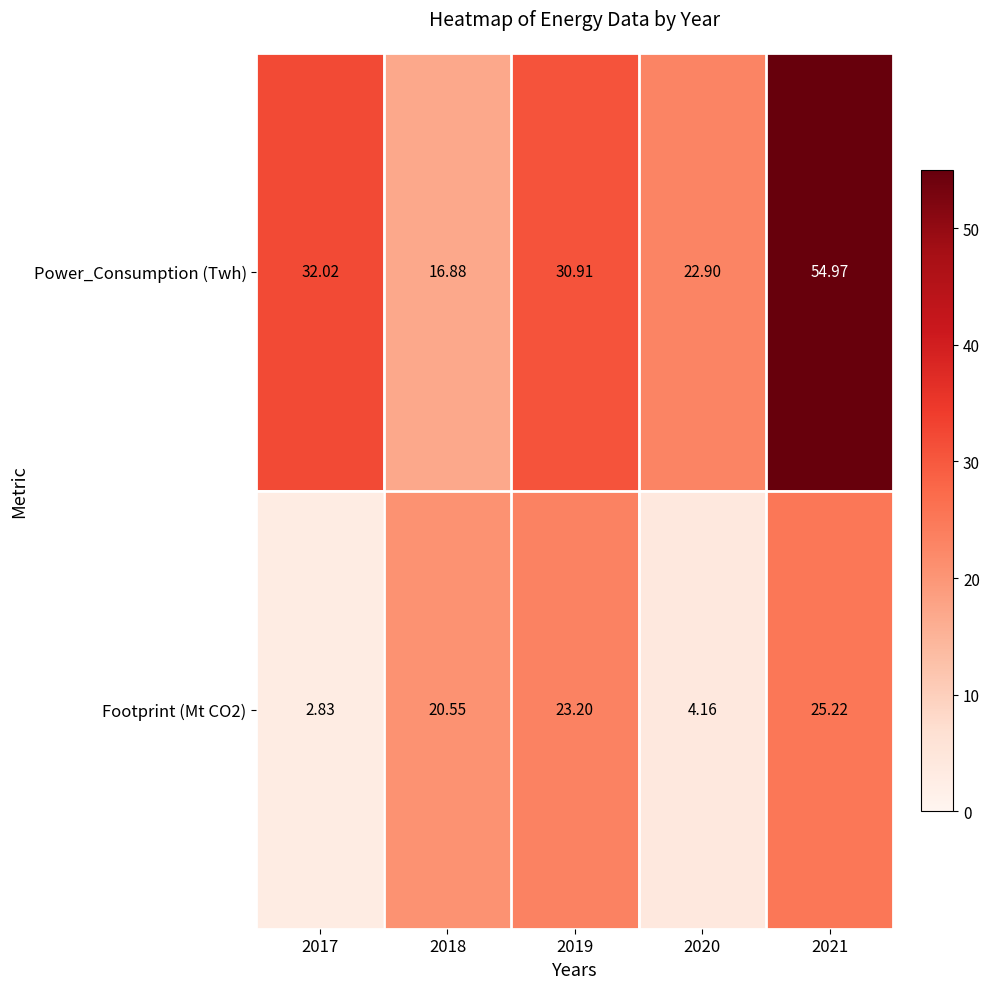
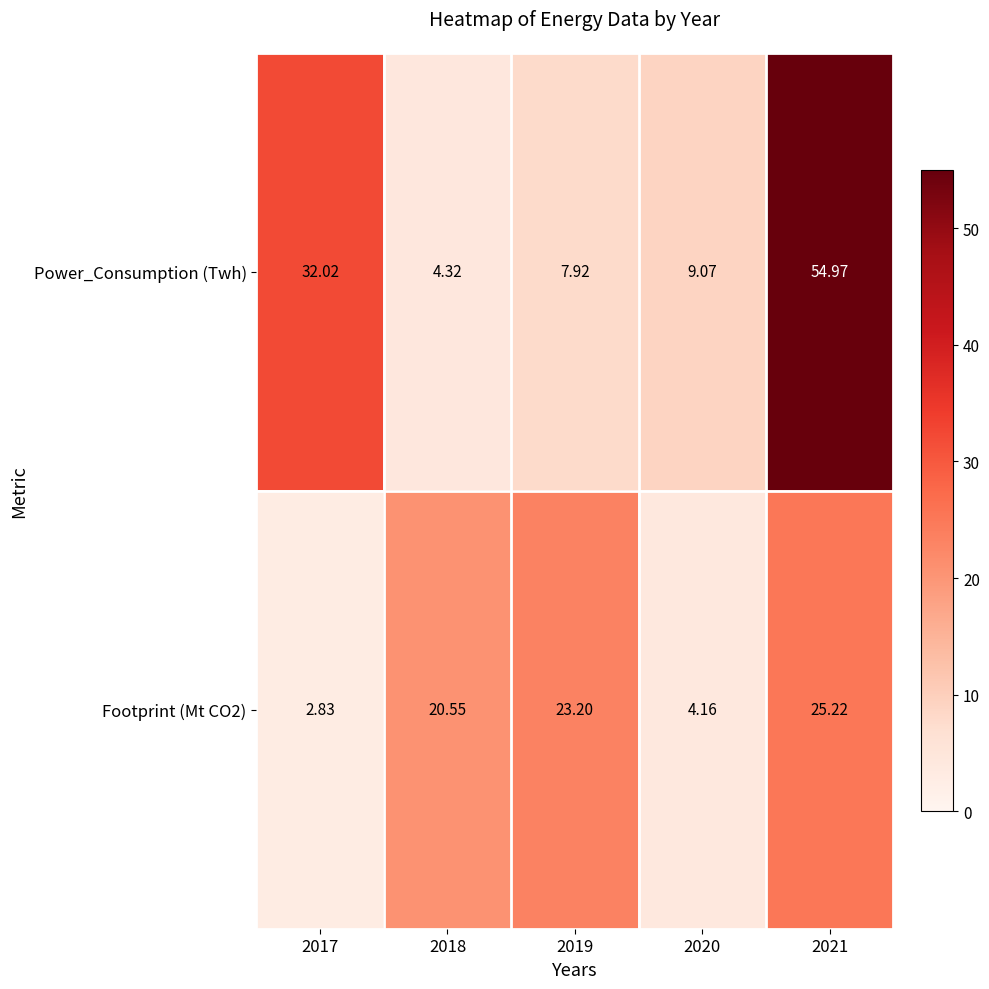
Power_Consumption (Twh), 2018: 16.88 -> 4.32
Power_Consumption (Twh), 2019: 30.91 -> 7.92
Power_Consumption (Twh), 2020: 22.90 -> 9.07
